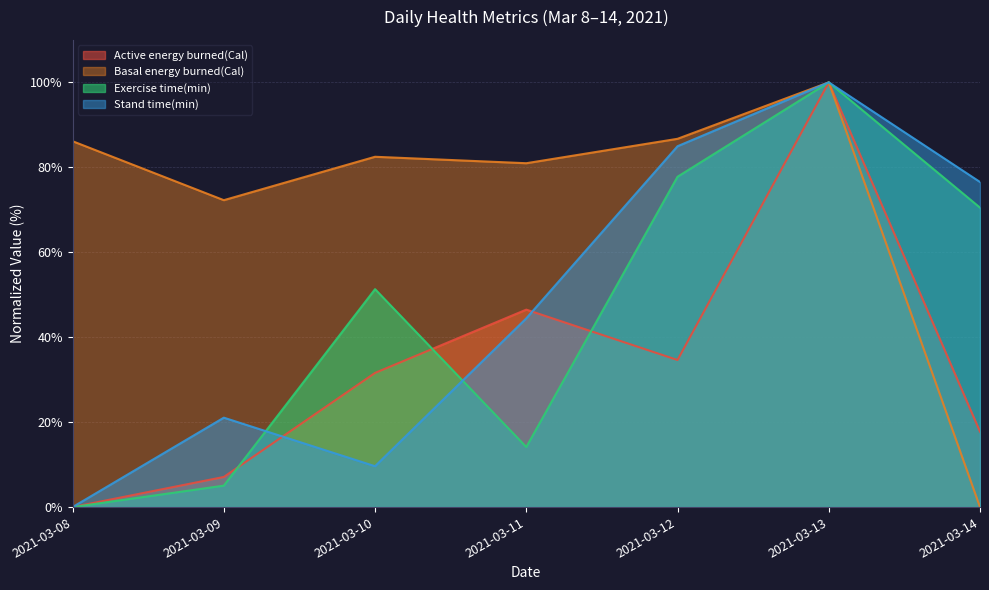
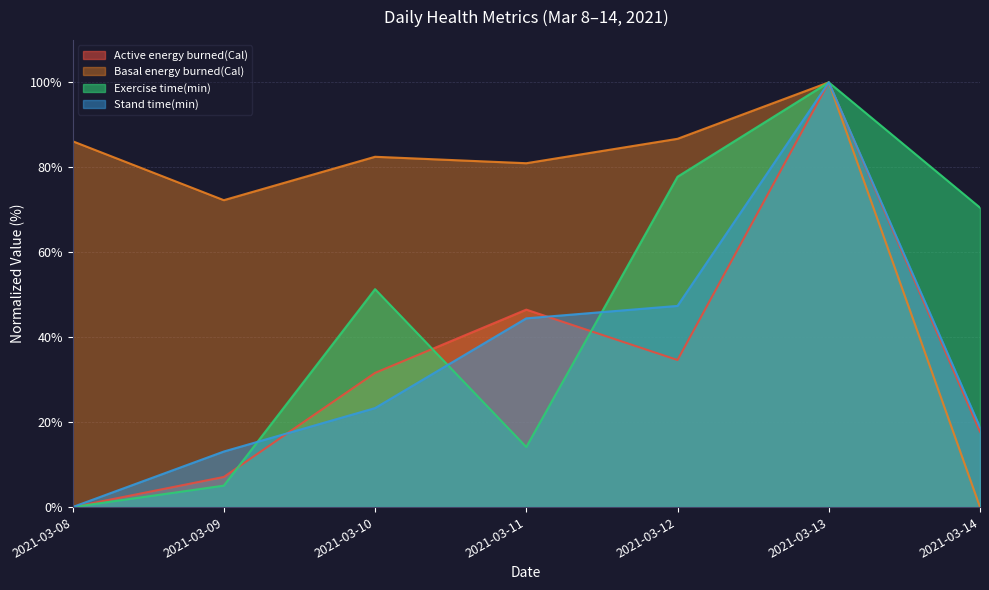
Stand time(min), 2021-03-09: 21% -> 13%
Stand time(min), 2021-03-10: 10% -> 23%
Stand time(min), 2021-03-12: 85% -> 47%
Stand time(min), 2021-03-14: 77% -> 19%
